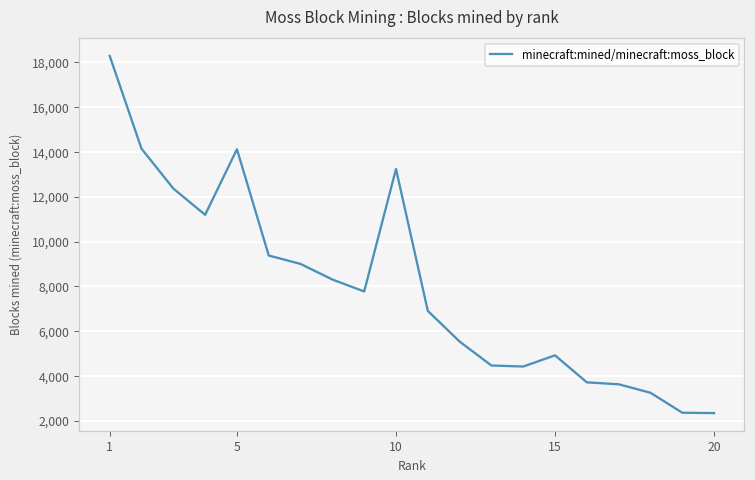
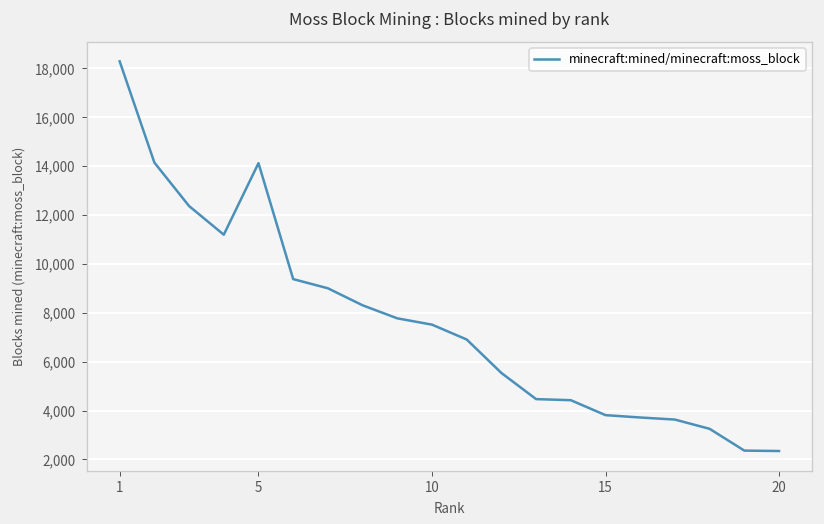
10: 13,200 -> 7,500
15: 4,900 -> 3,800
